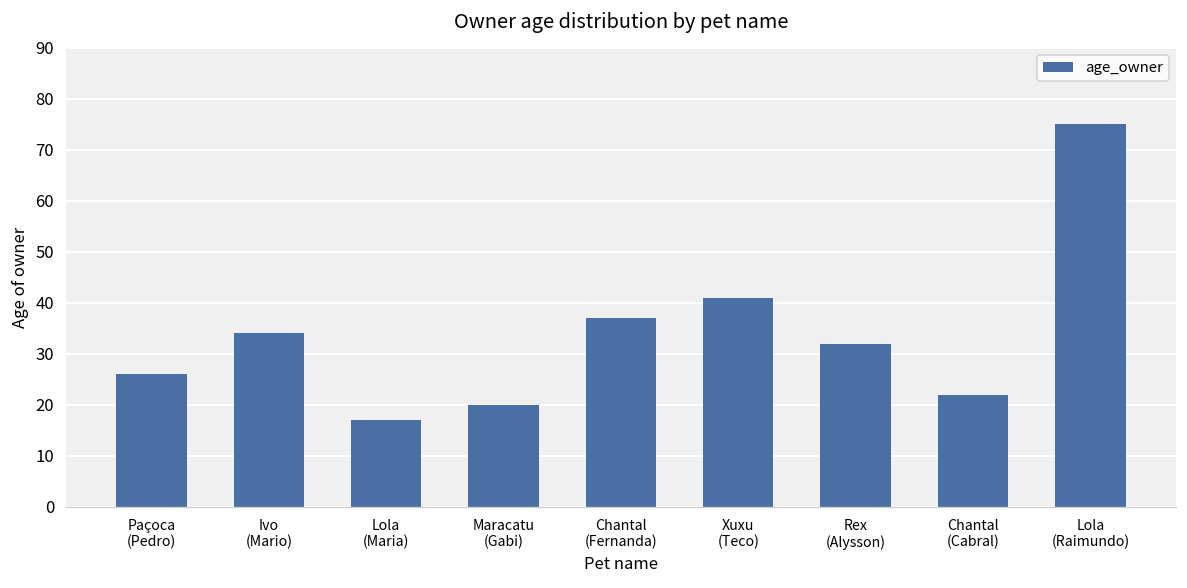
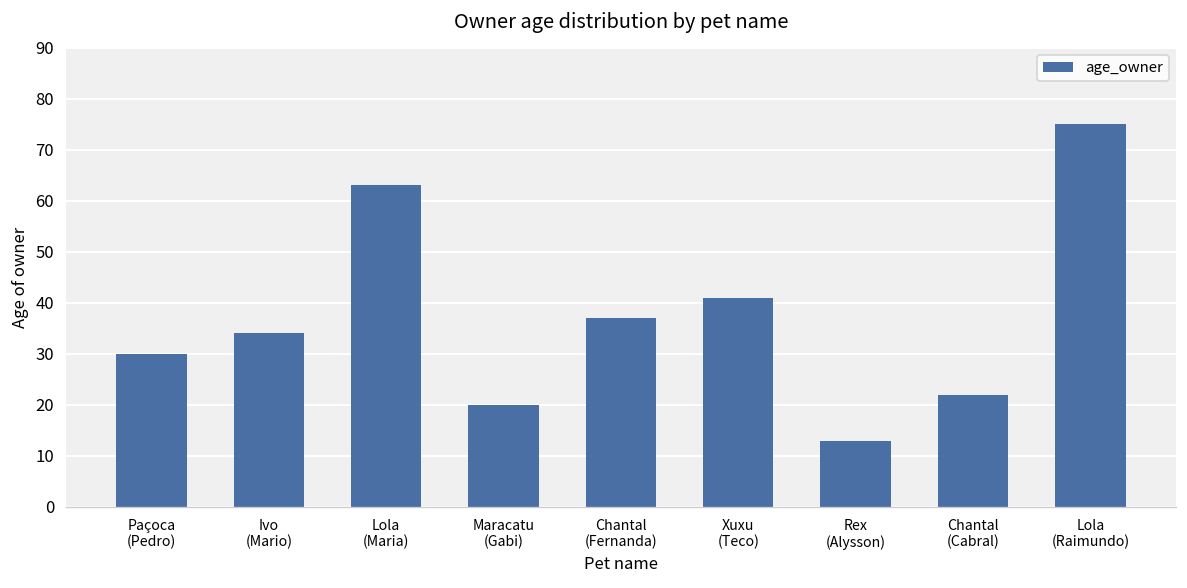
Paçoca (Pedro): 26 -> 30
Lola (Maria): 17 -> 63
Rex (Alysson): 32 -> 13
